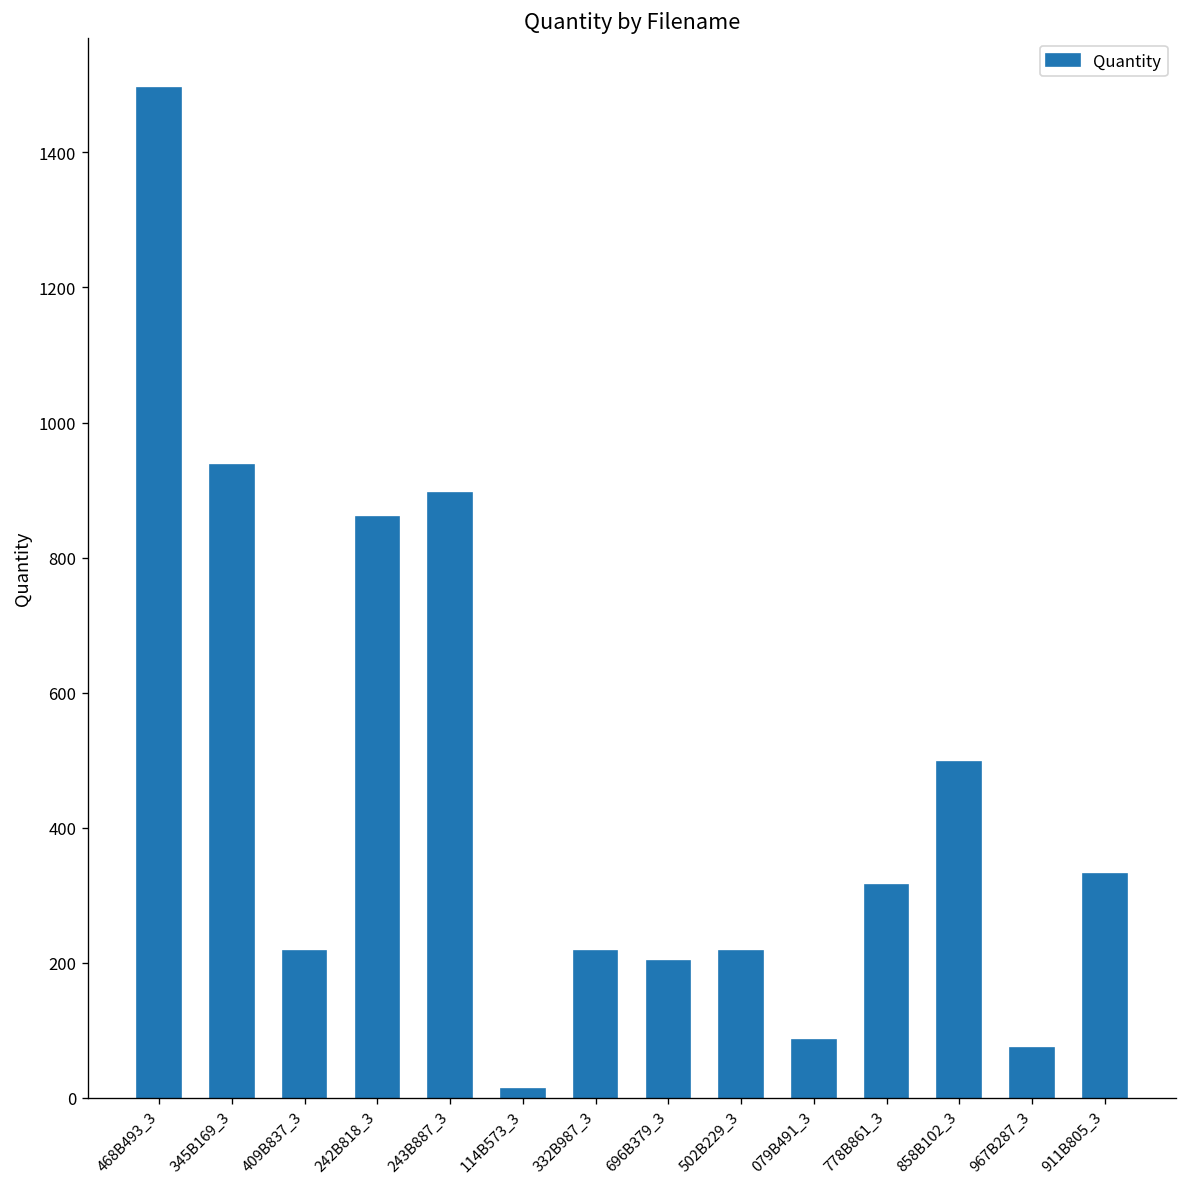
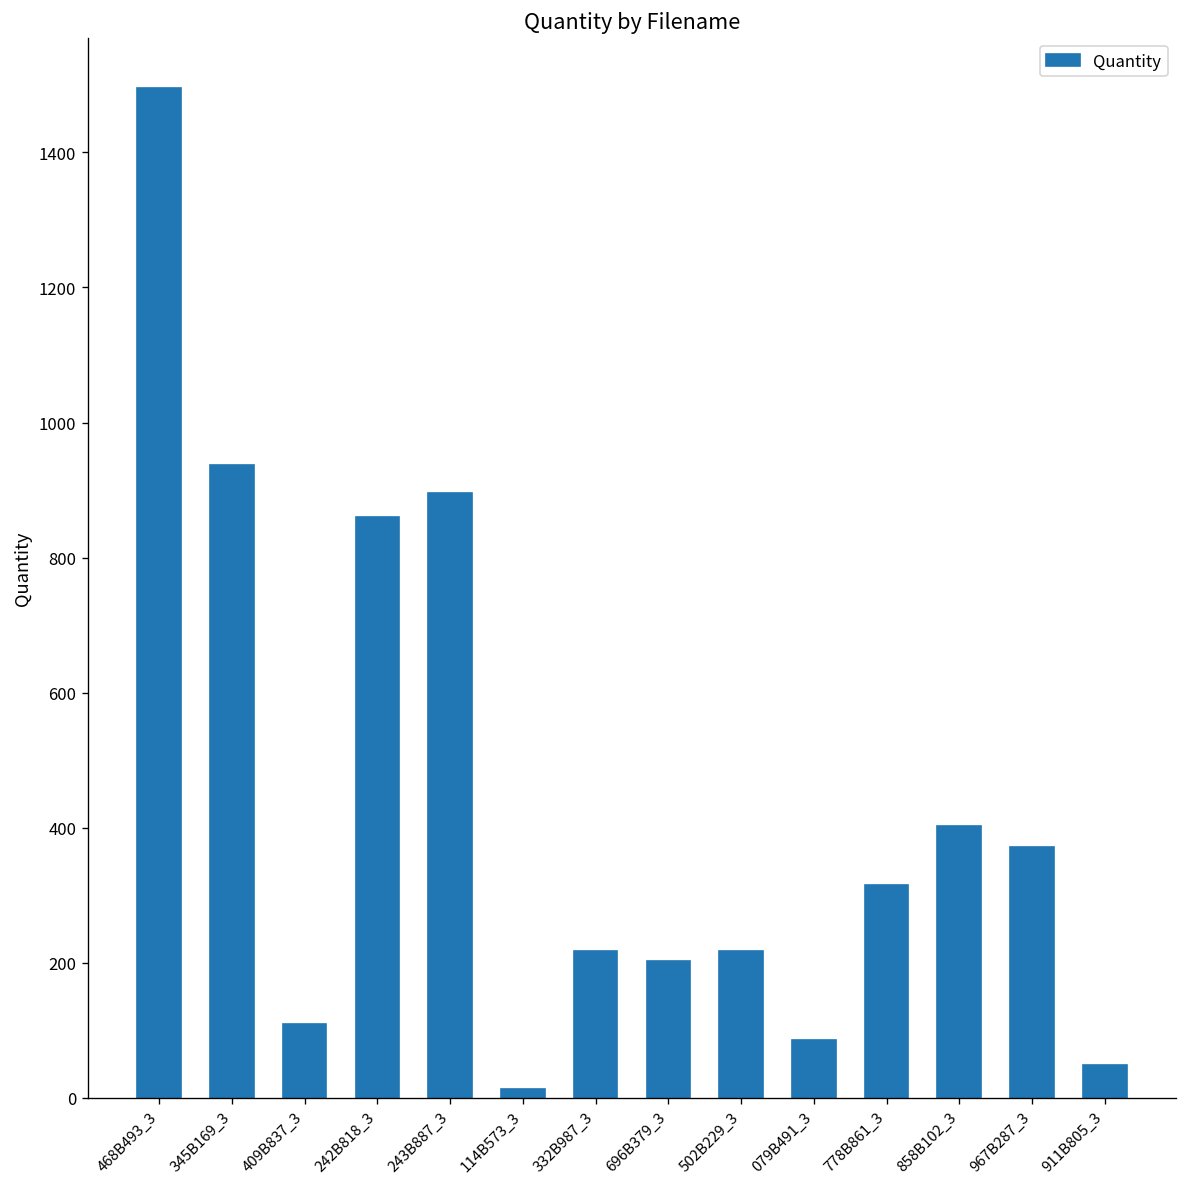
409B837_3: 220 -> 110
858B102_3: 500 -> 400
967B287_3: 70 -> 370
911B805_3: 330 -> 50
